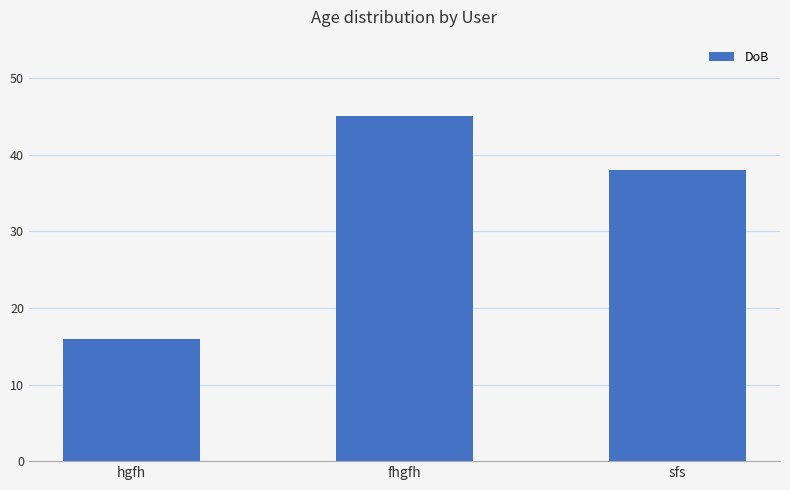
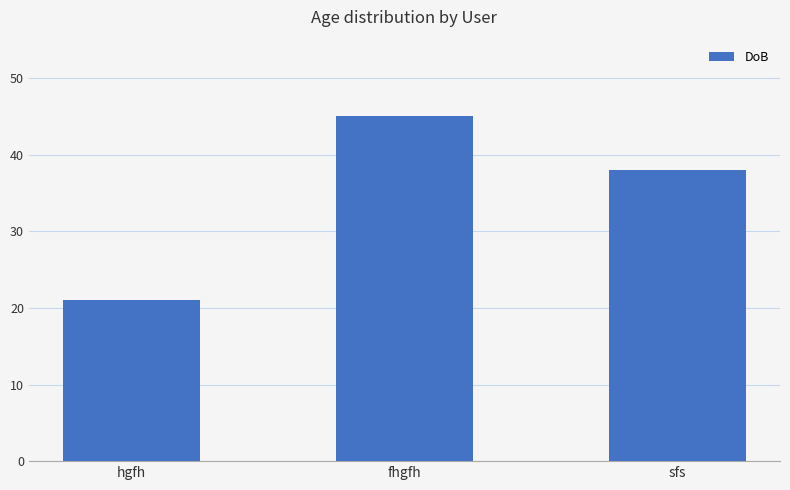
hgfh: 16 -> 21
